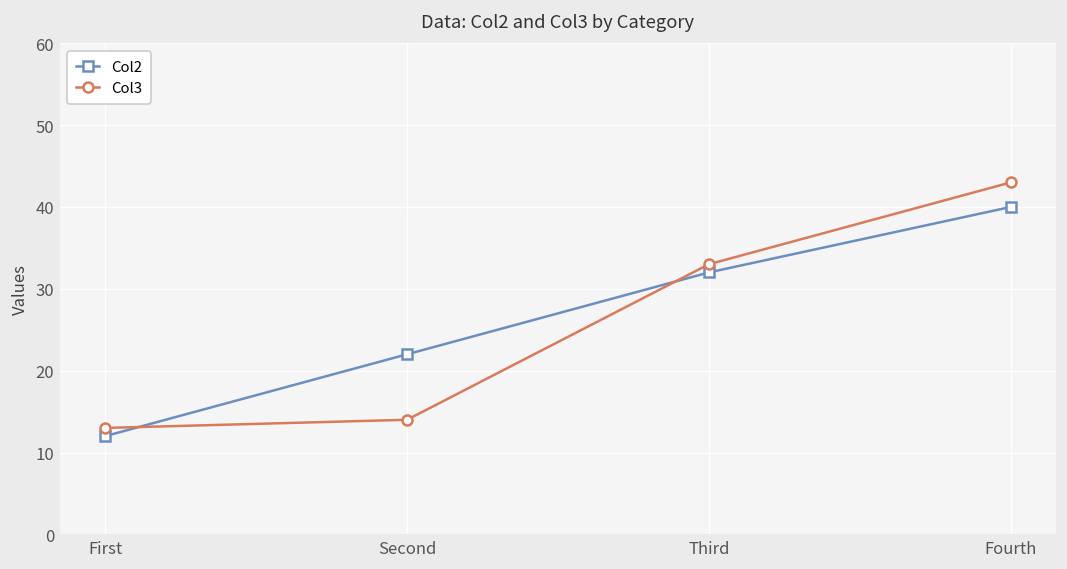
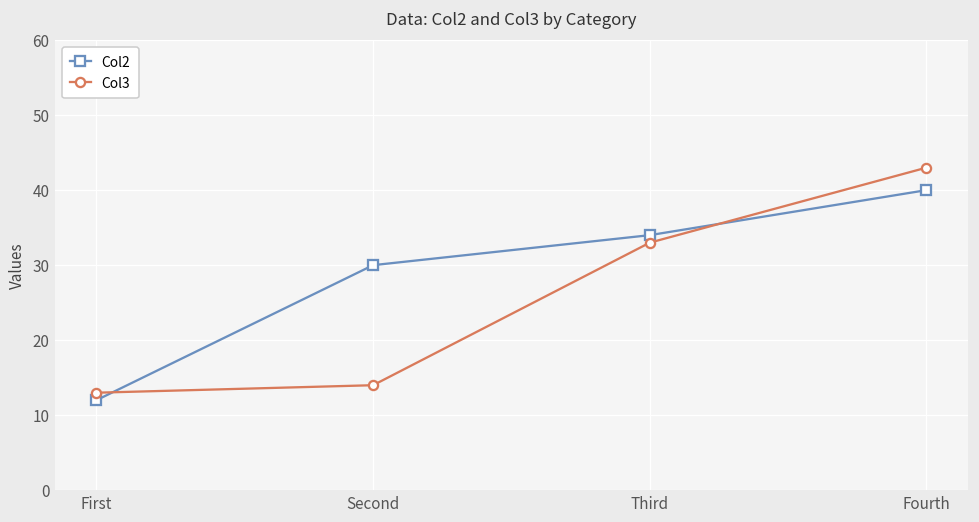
Col2, Second: 22 -> 30
Col2, Third: 32 -> 34
